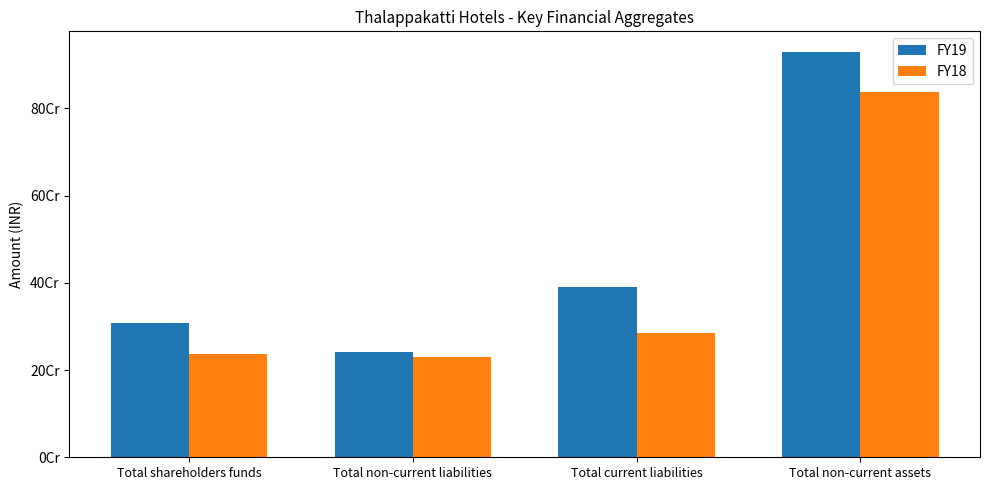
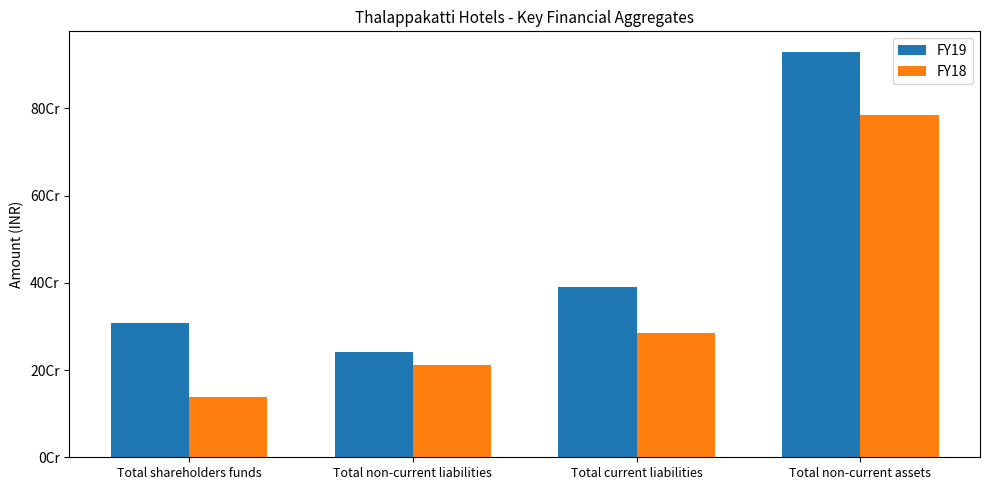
FY18, Total shareholders funds: 24Cr -> 14Cr
FY18, Total non-current liabilities: 23Cr -> 21Cr
FY18, Total non-current assets: 84Cr -> 78Cr
